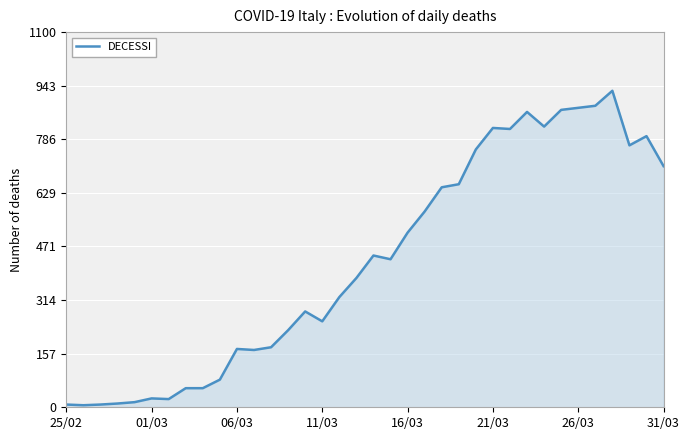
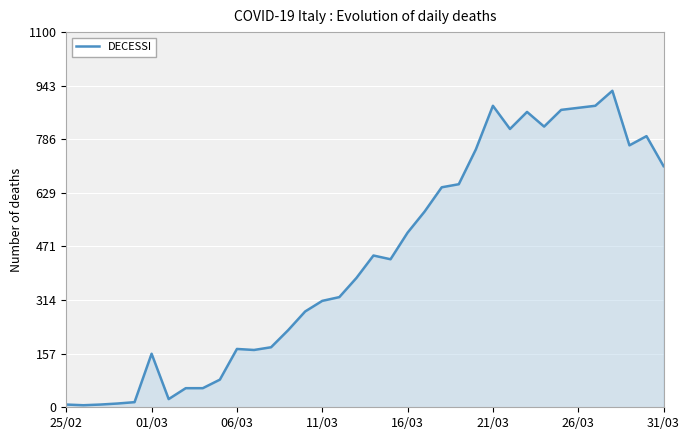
01/03: 30 -> 160
11/03: 250 -> 310
21/03: 820 -> 880
